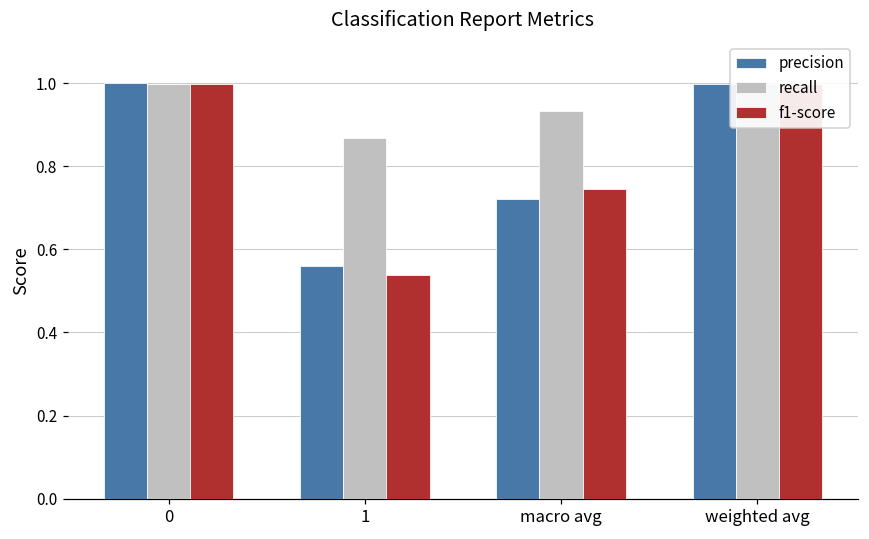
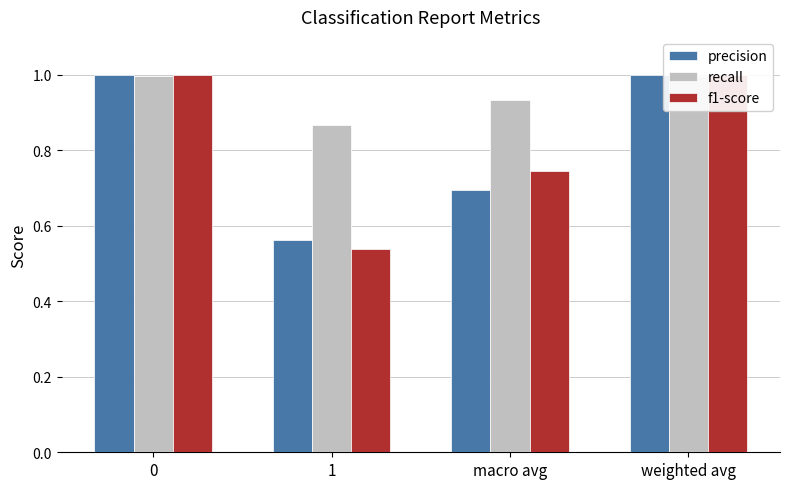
precision, macro avg: 0.72 -> 0.69
